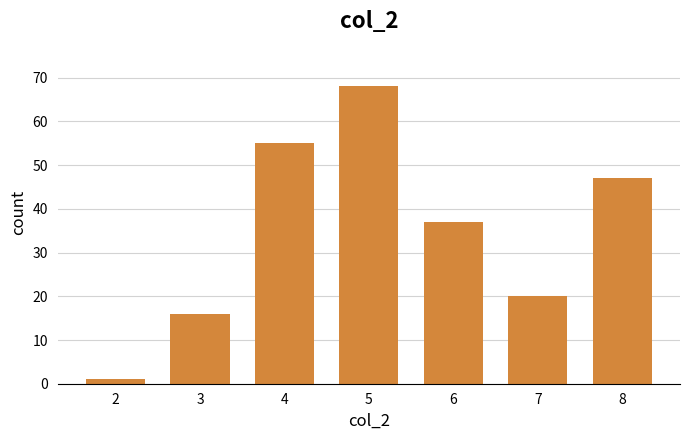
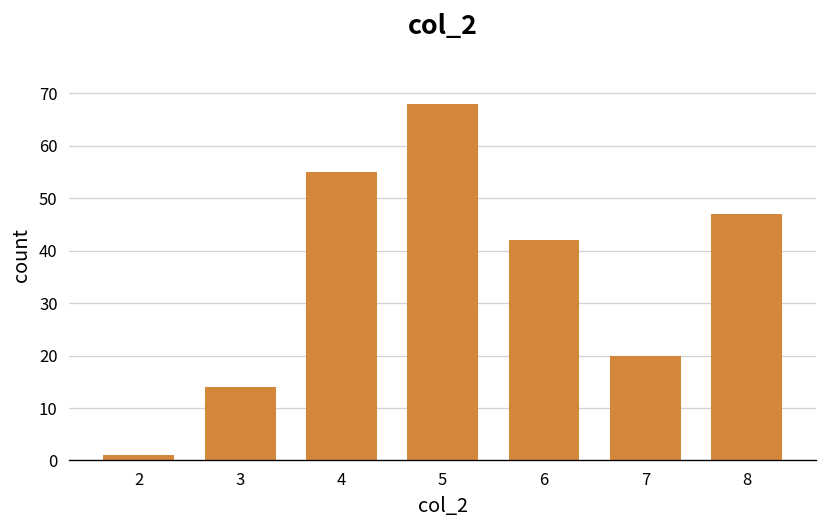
3: 16 -> 14
6: 37 -> 42
